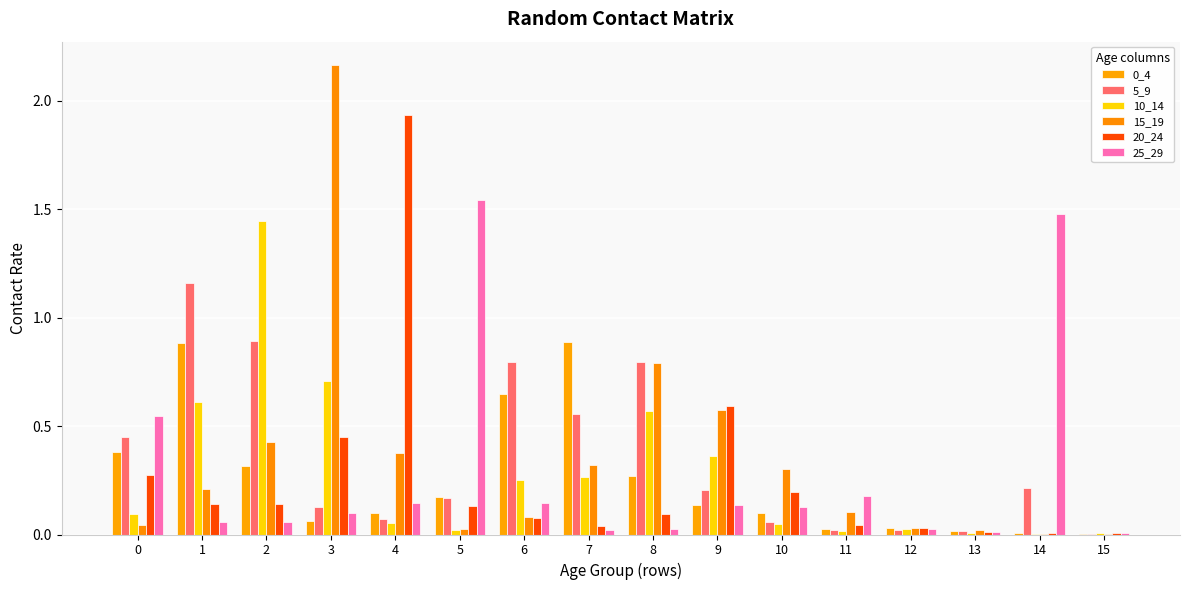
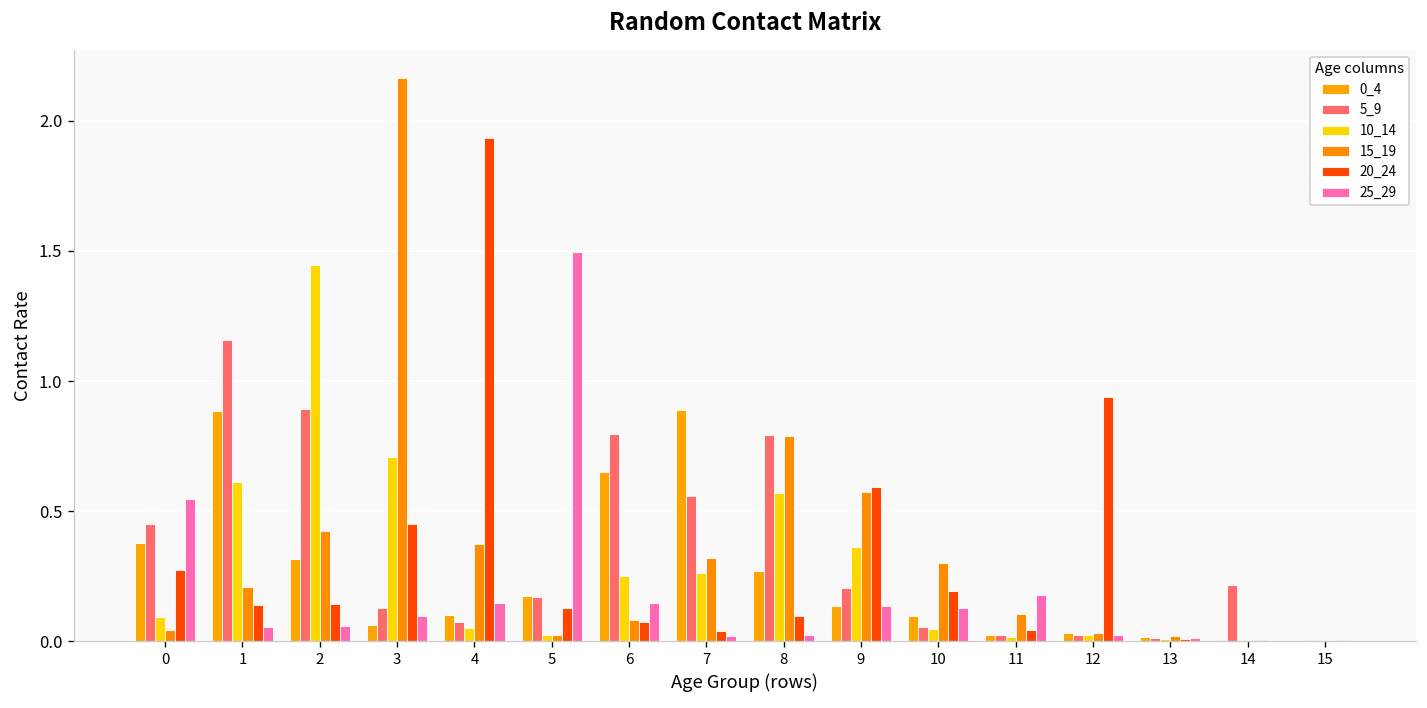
25_29, 5: 1.54 -> 1.50
20_24, 12: 0.03 -> 0.94
25_29, 14: 1.48 -> 0.00
